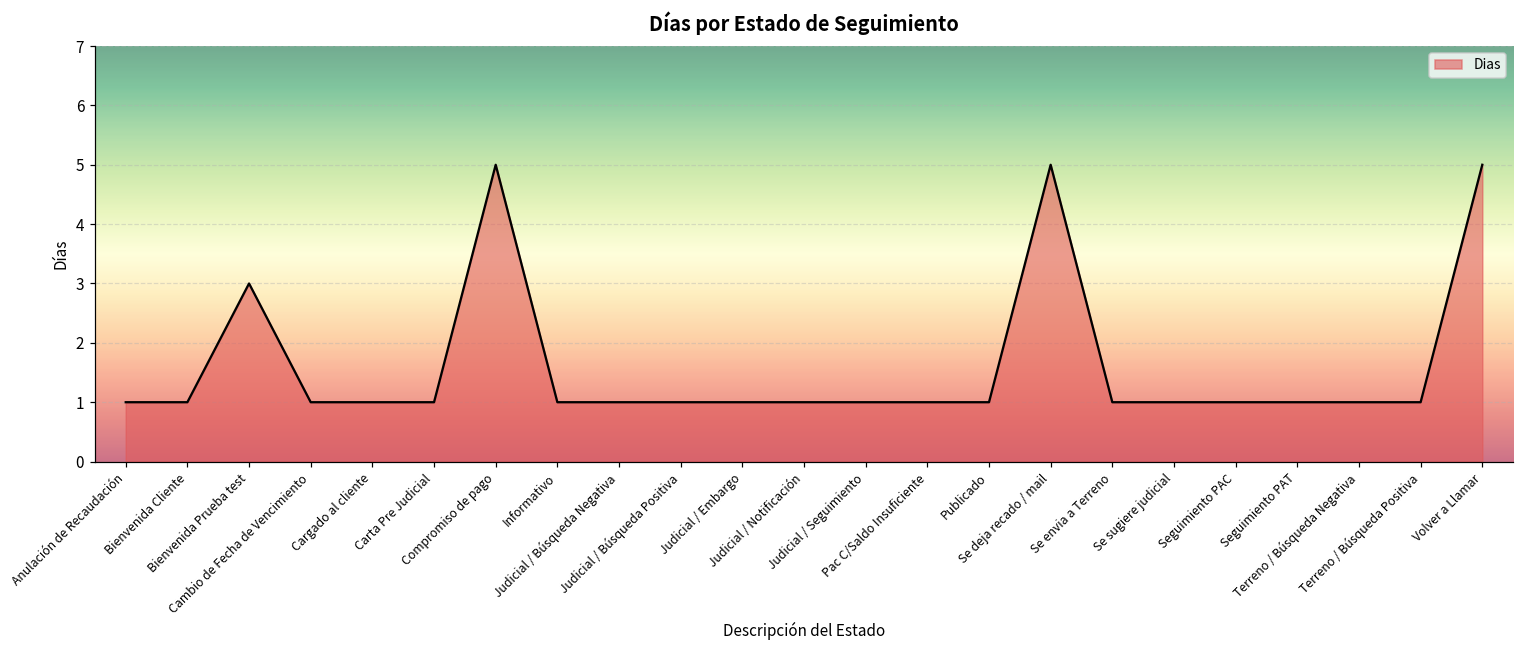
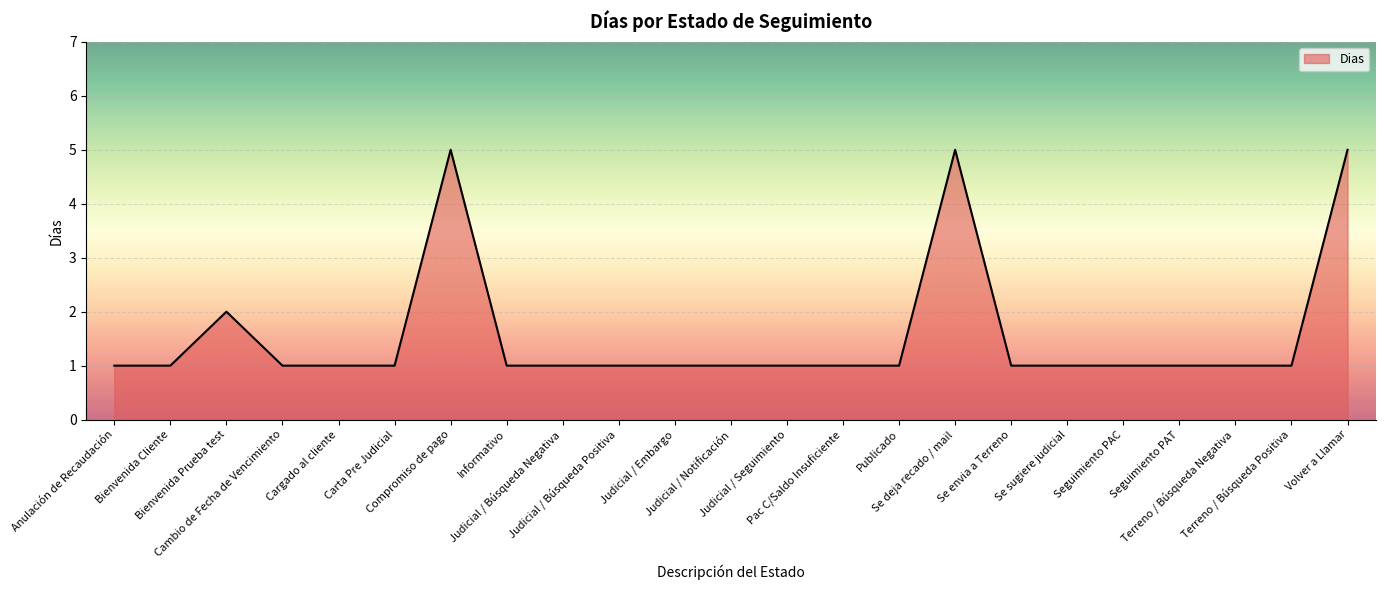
Bienvenida Prueba test: 3 -> 2
